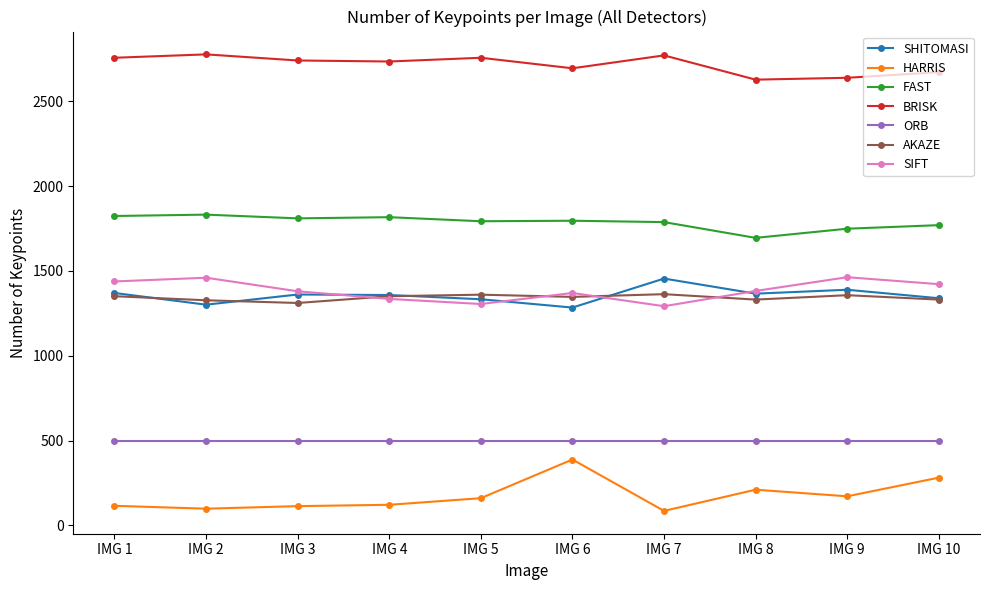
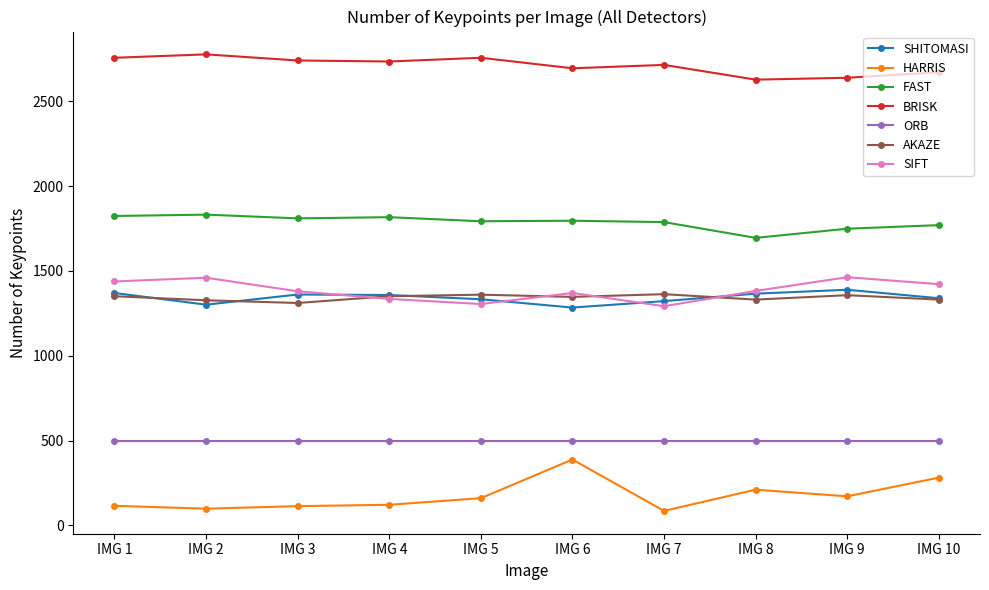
SHITOMASI, IMG 7: 1460 -> 1320
BRISK, IMG 7: 2770 -> 2720
